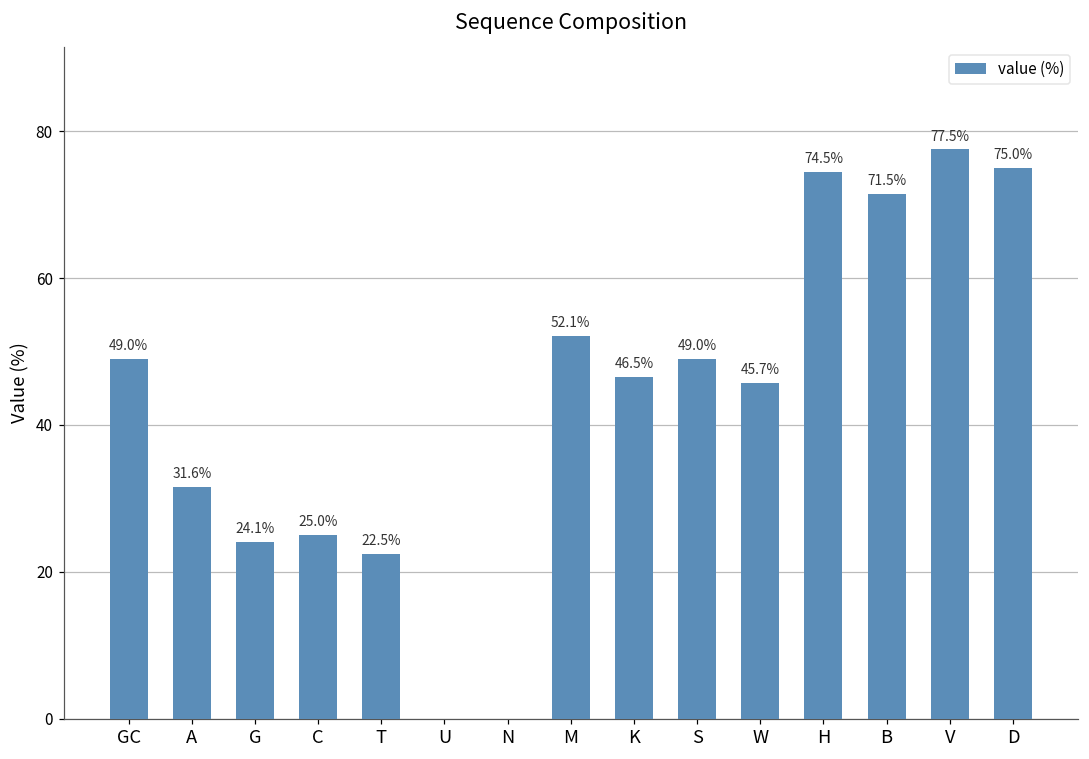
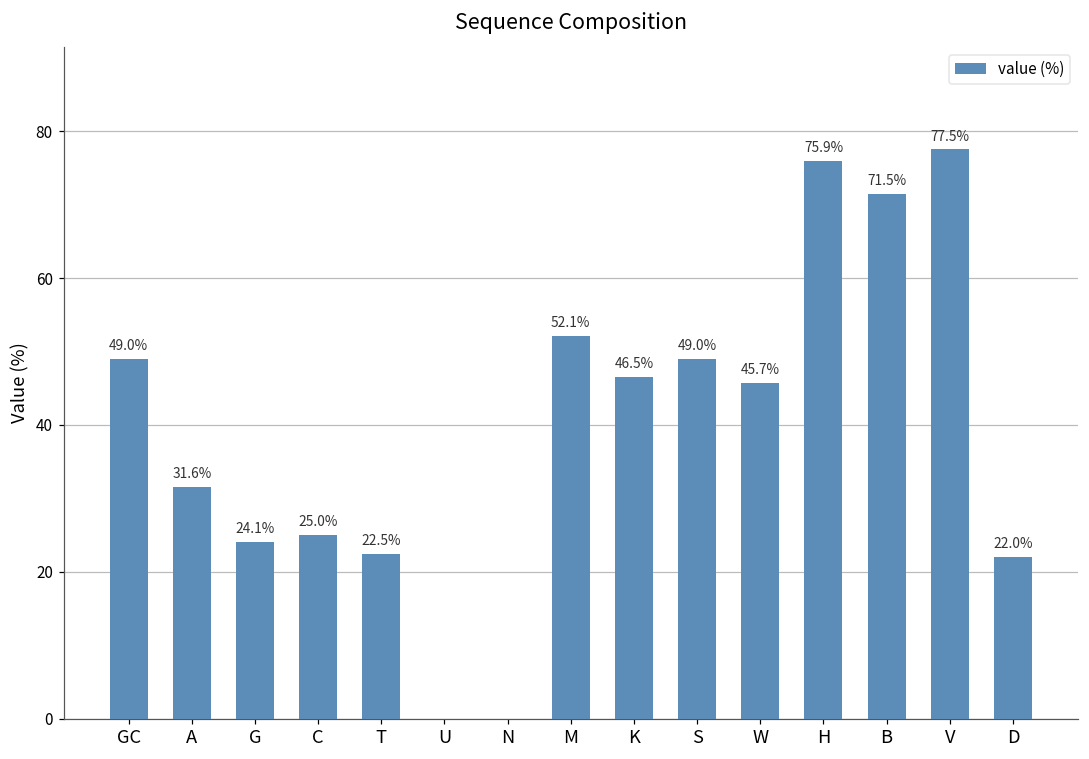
H: 74.5% -> 75.9%
D: 75.0% -> 22.0%
